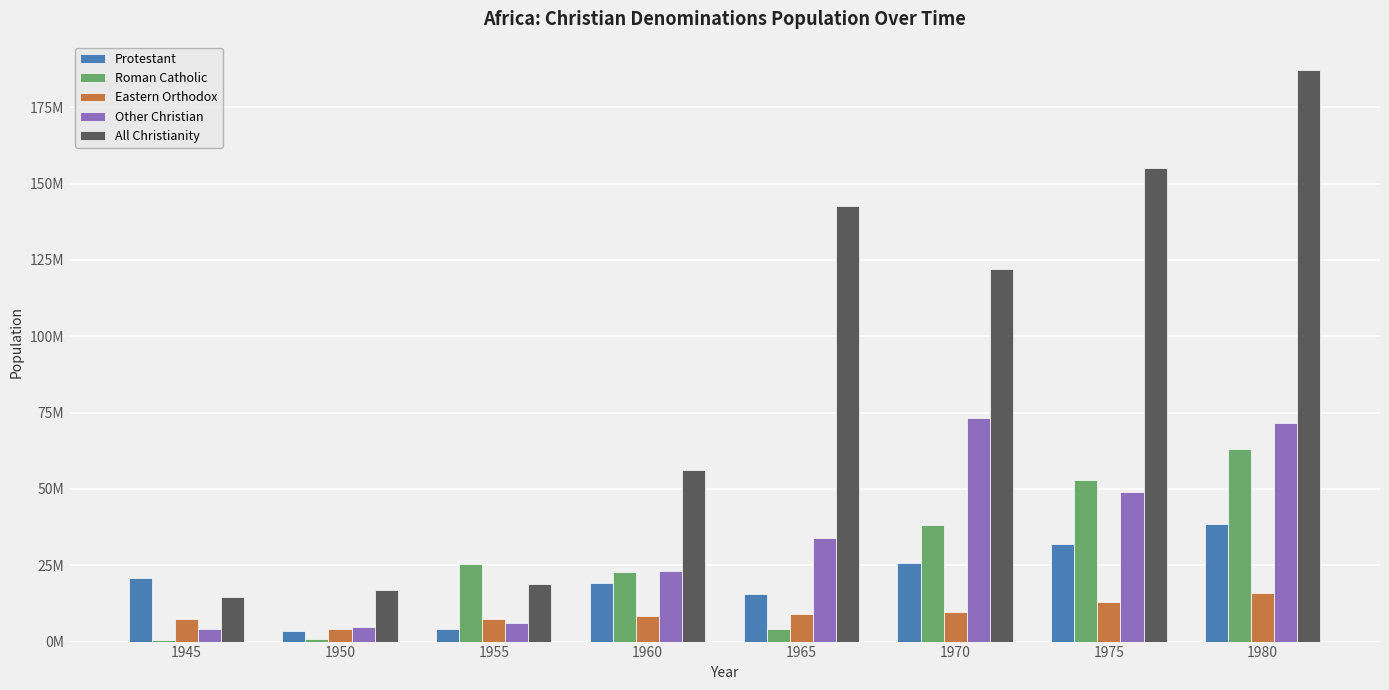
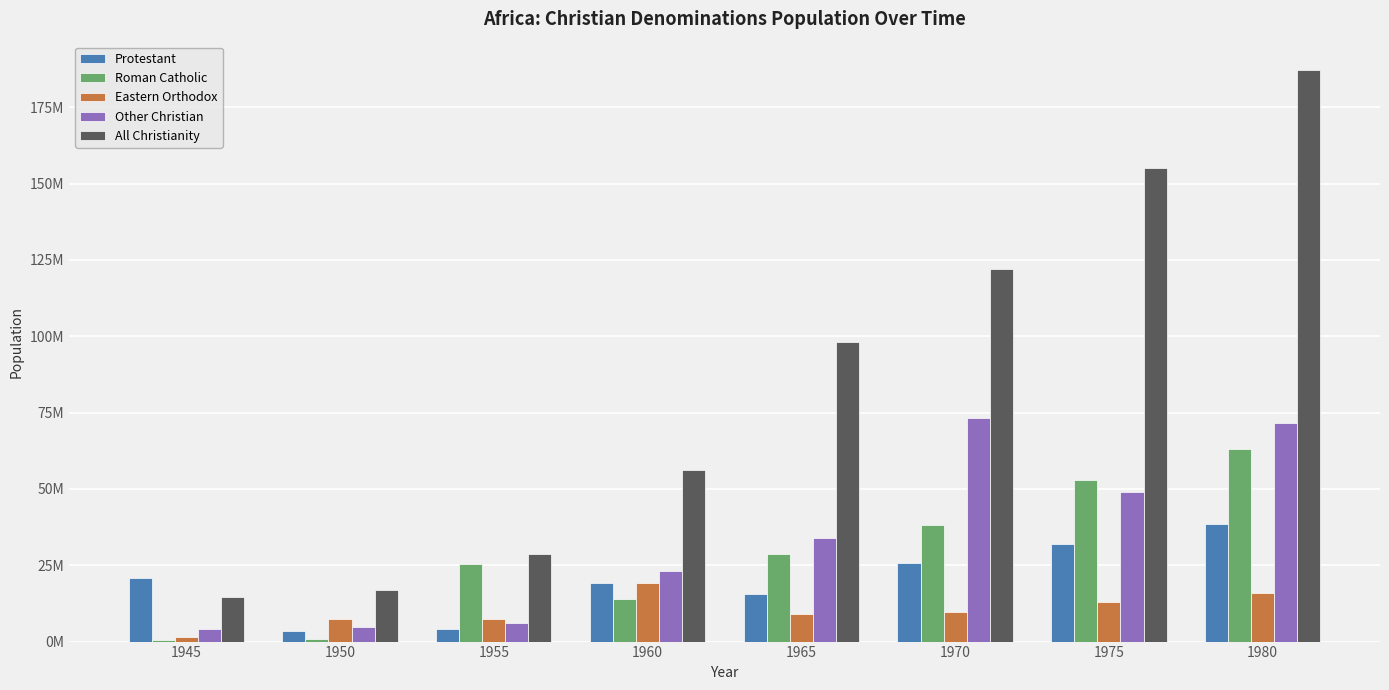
Eastern Orthodox, 1945: 7000000 -> 2000000
Eastern Orthodox, 1950: 4000000 -> 7000000
All Christianity, 1955: 19000000 -> 29000000
Roman Catholic, 1960: 23000000 -> 14000000
Eastern Orthodox, 1960: 8000000 -> 19000000
Roman Catholic, 1965: 4000000 -> 29000000
All Christianity, 1965: 143000000 -> 98000000
